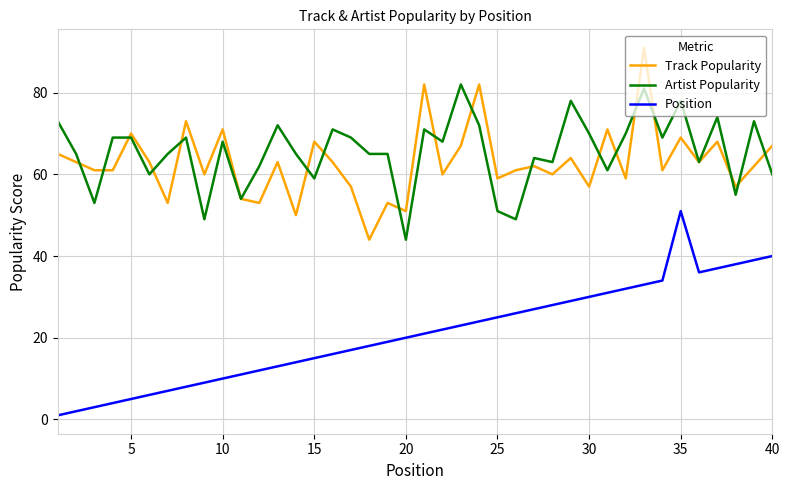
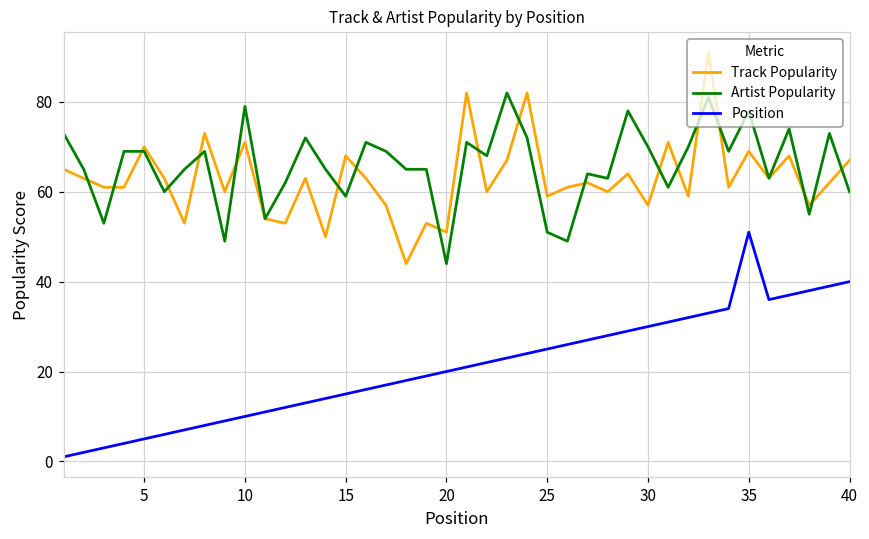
Artist Popularity, 10: 68 -> 79
